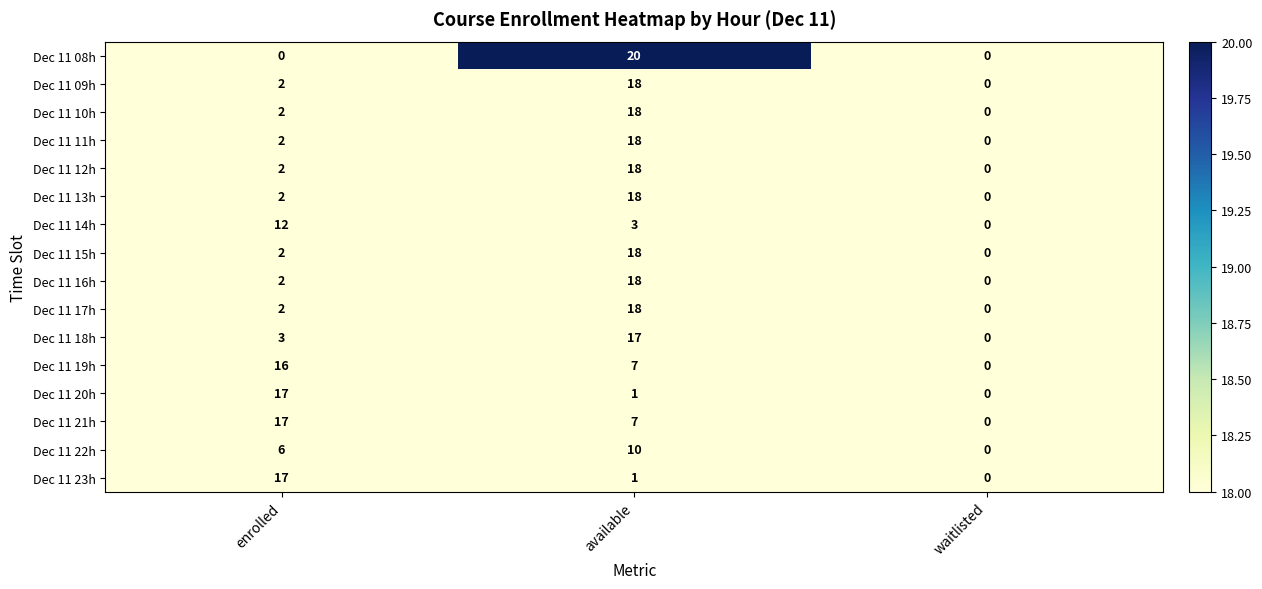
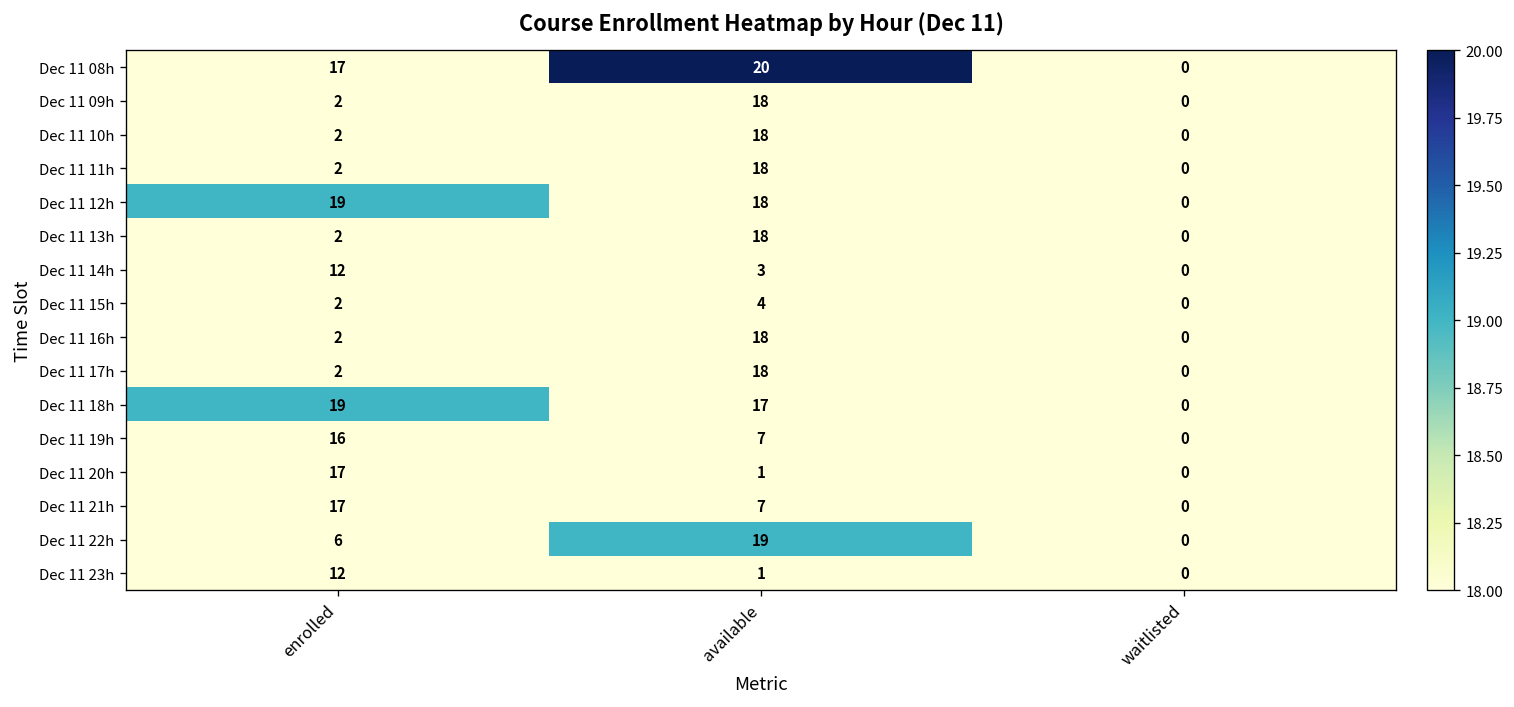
Dec 11 08h, enrolled: 0 -> 17
Dec 11 12h, enrolled: 2 -> 19
Dec 11 15h, available: 18 -> 4
Dec 11 18h, enrolled: 3 -> 19
Dec 11 22h, available: 10 -> 19
Dec 11 23h, enrolled: 17 -> 12
